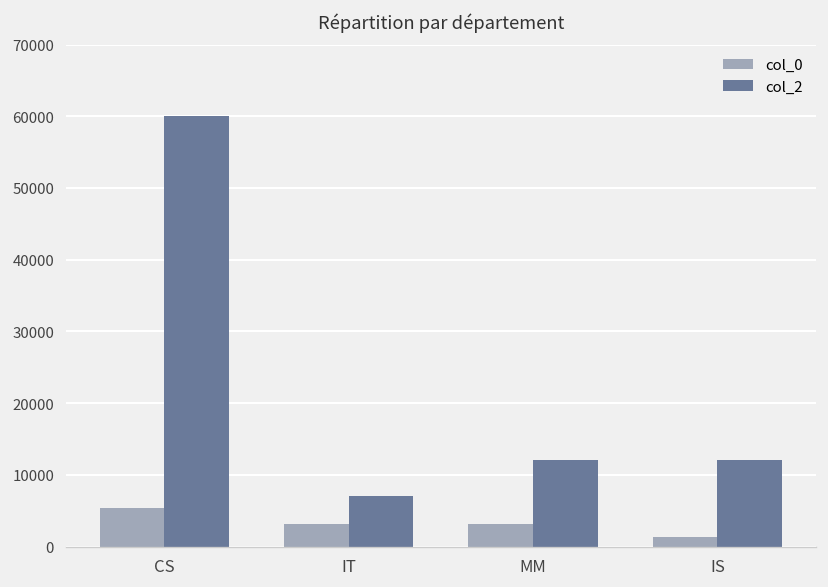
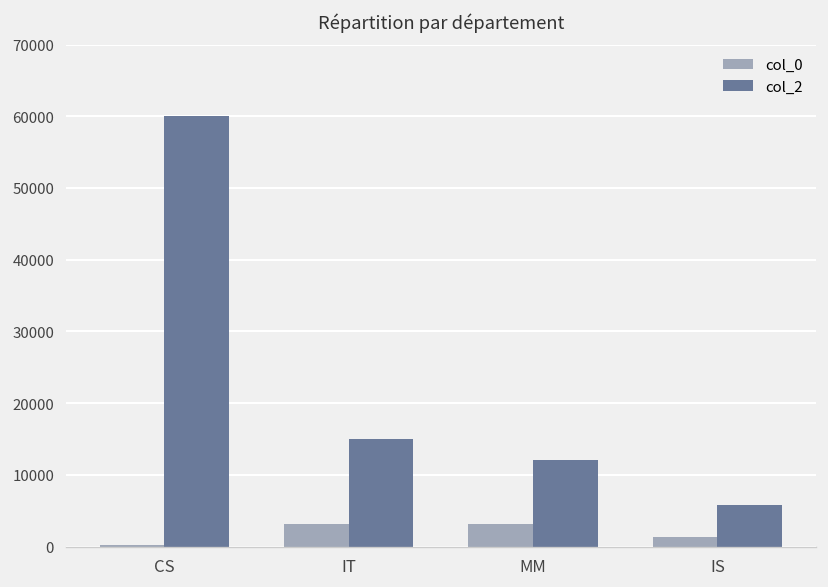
col_0, CS: 5000 -> 0
col_2, IT: 7000 -> 15000
col_2, IS: 12000 -> 6000
